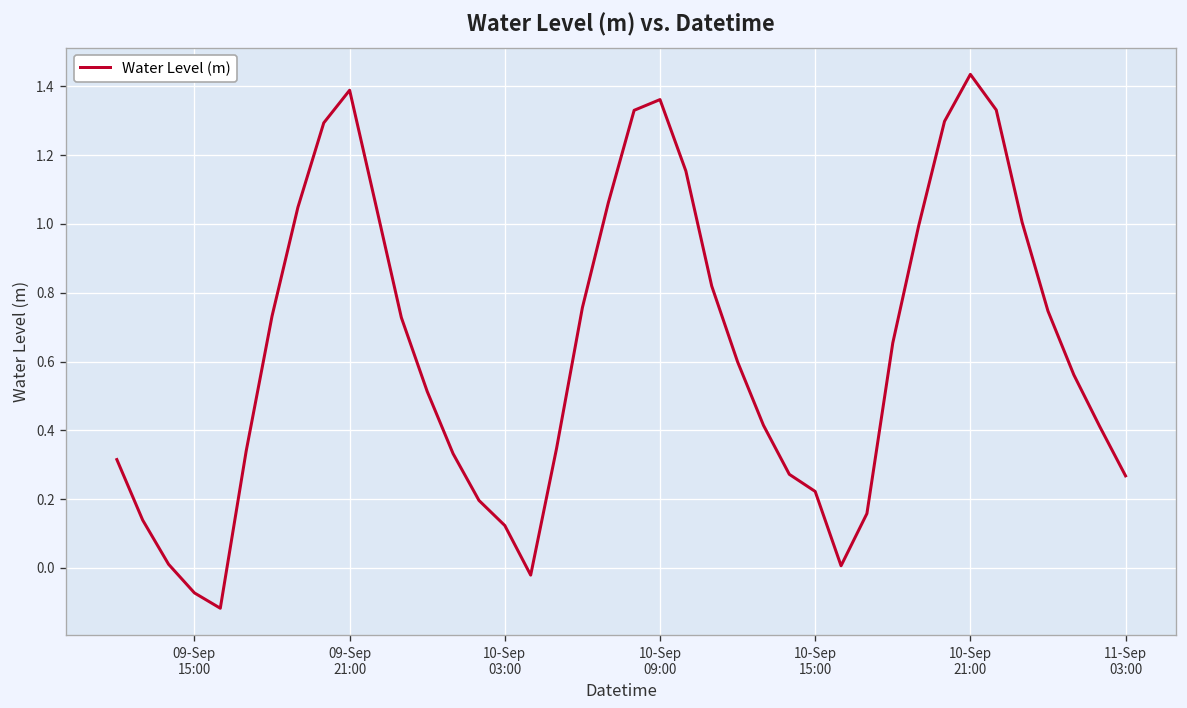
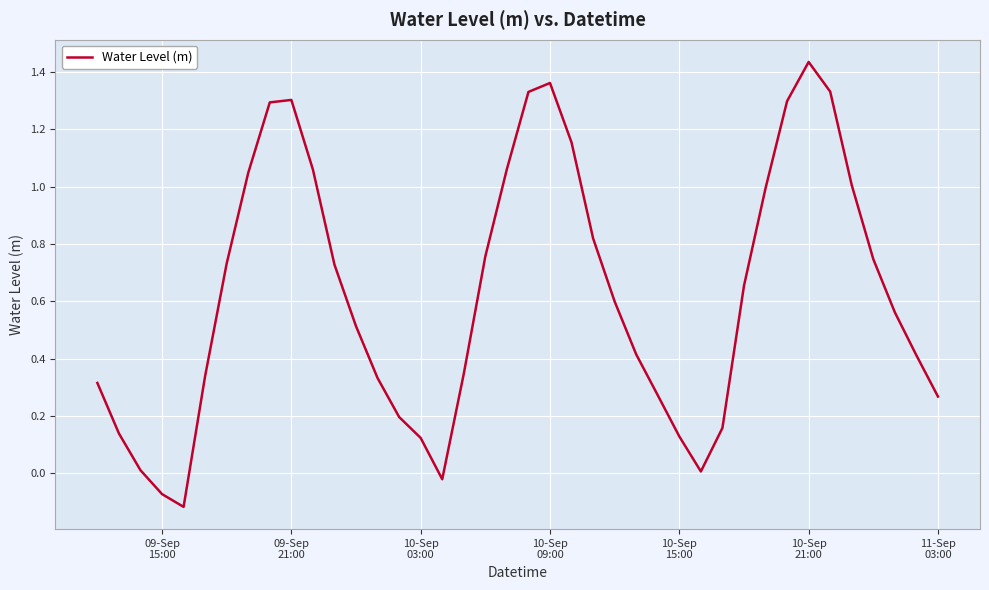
09-Sep 21:00: 1.39 -> 1.30
10-Sep 15:00: 0.22 -> 0.13
